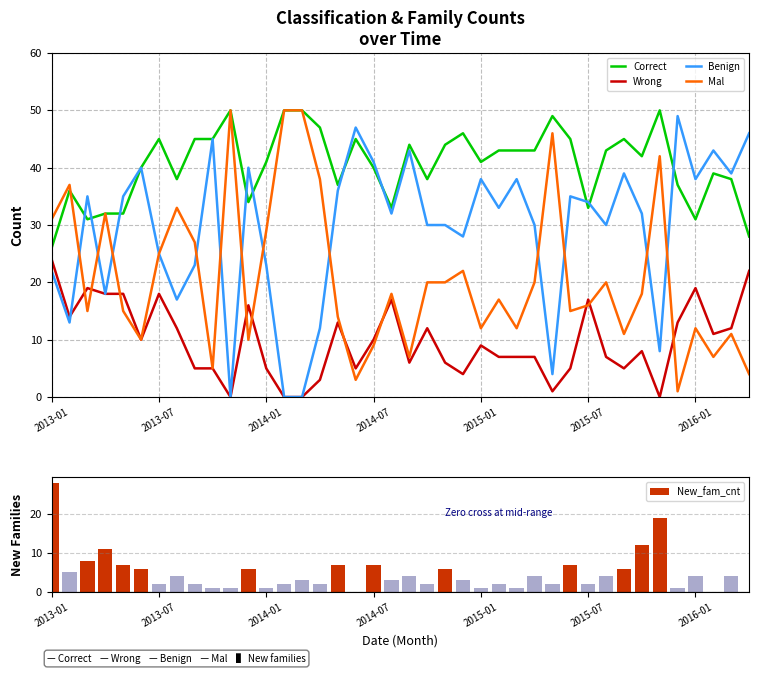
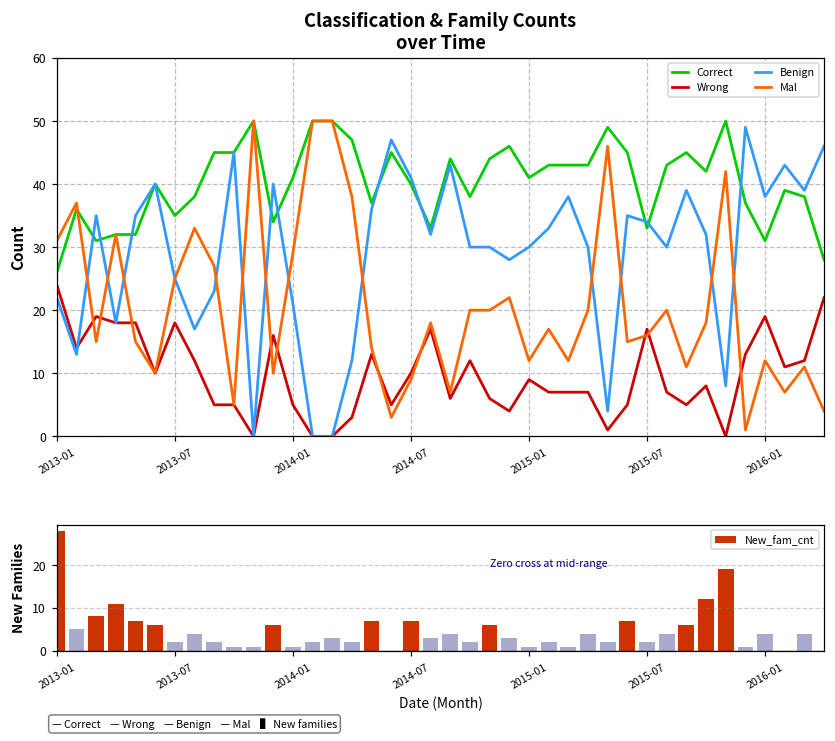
Classification & Family Counts over Time, Correct, 2013-07: 45 -> 35
Classification & Family Counts over Time, Benign, 2014-01: 23 -> 21
Classification & Family Counts over Time, Benign, 2015-01: 38 -> 30
